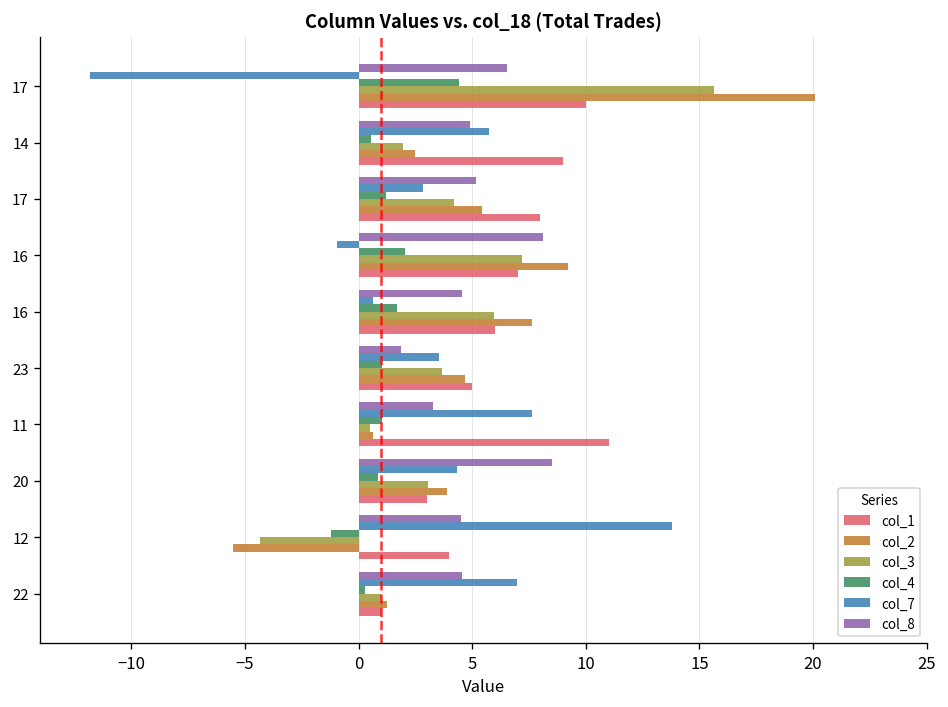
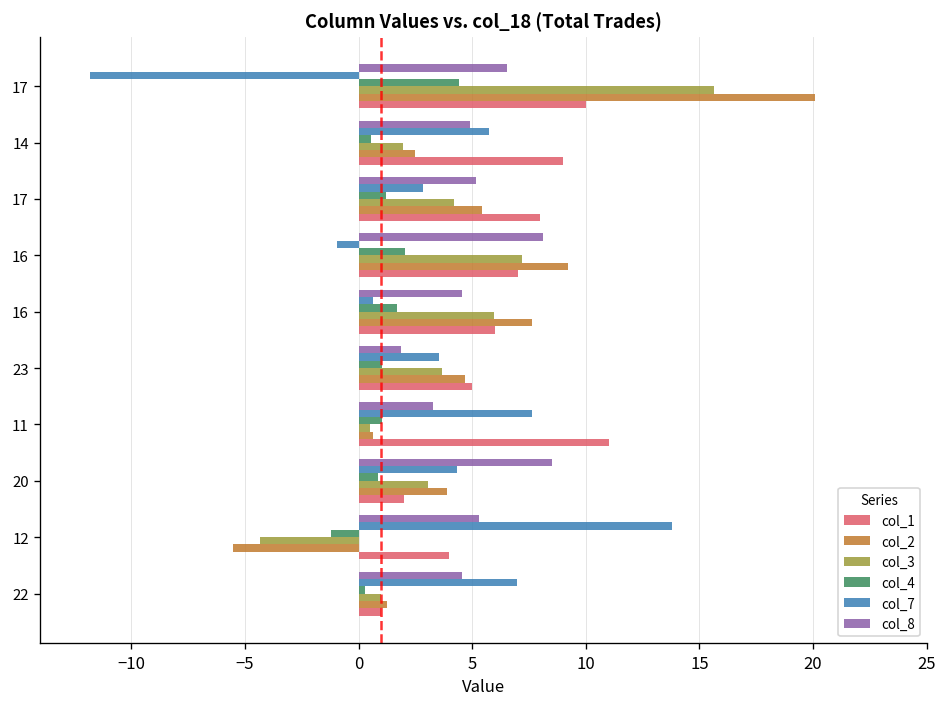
col_1, 20: 3 -> 2
col_8, 12: 4.5 -> 5.3
